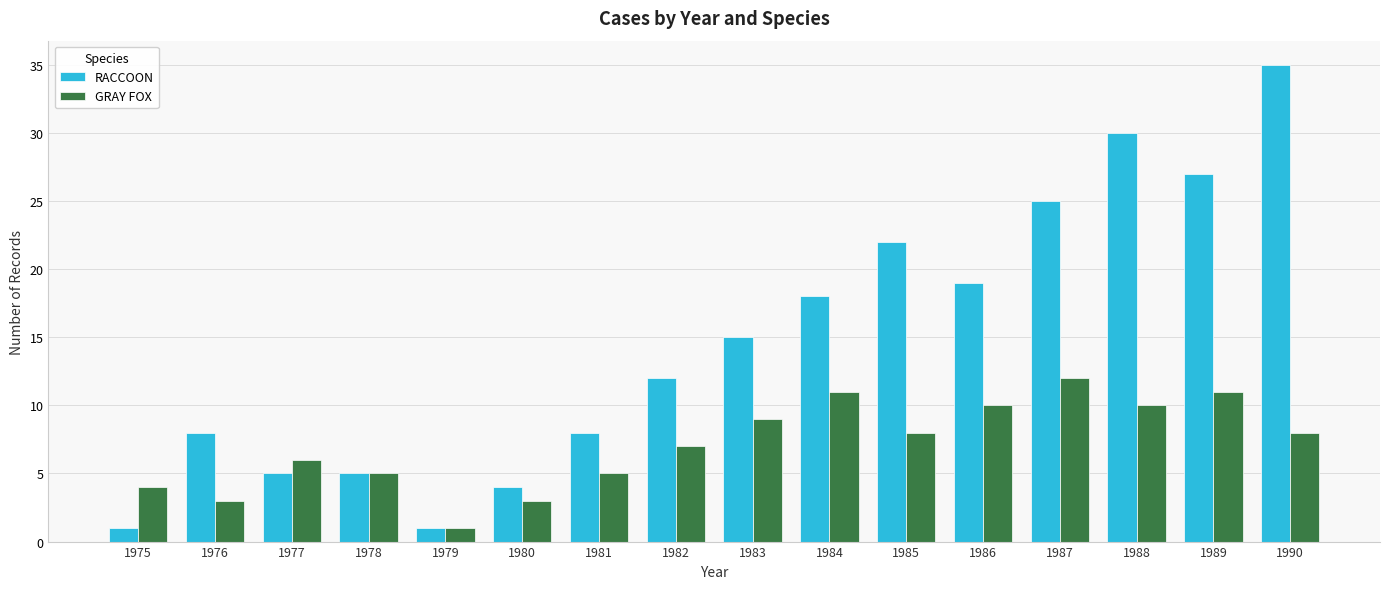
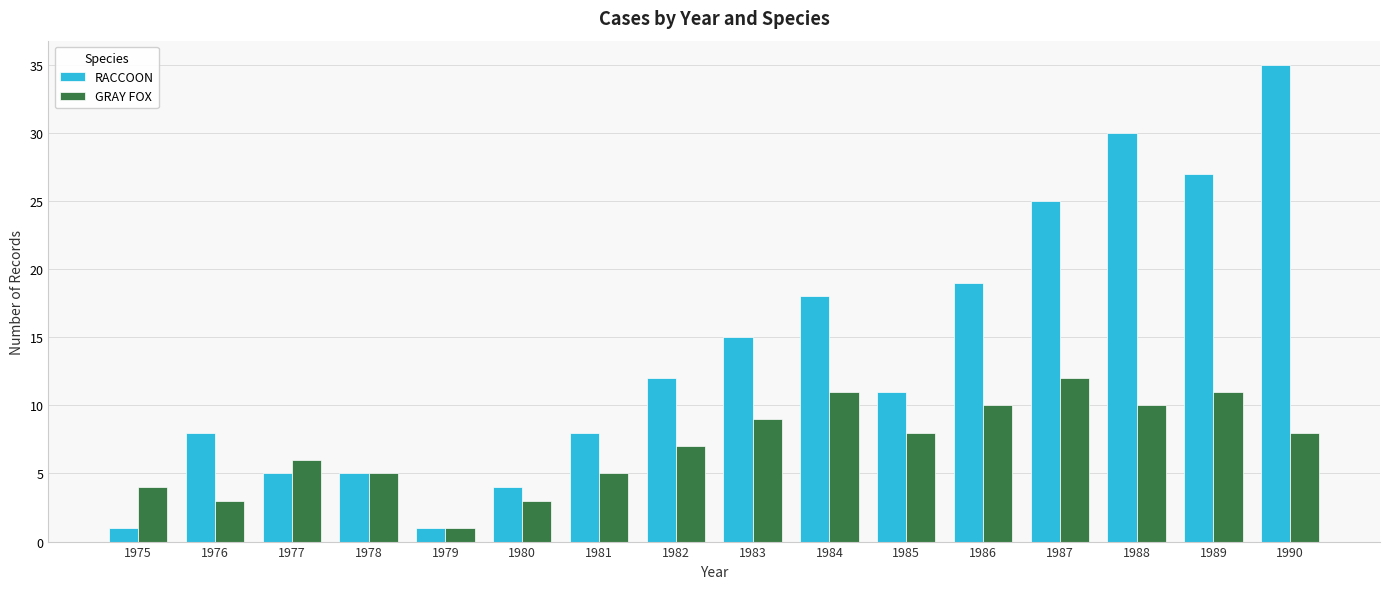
RACCOON, 1985: 22 -> 11
